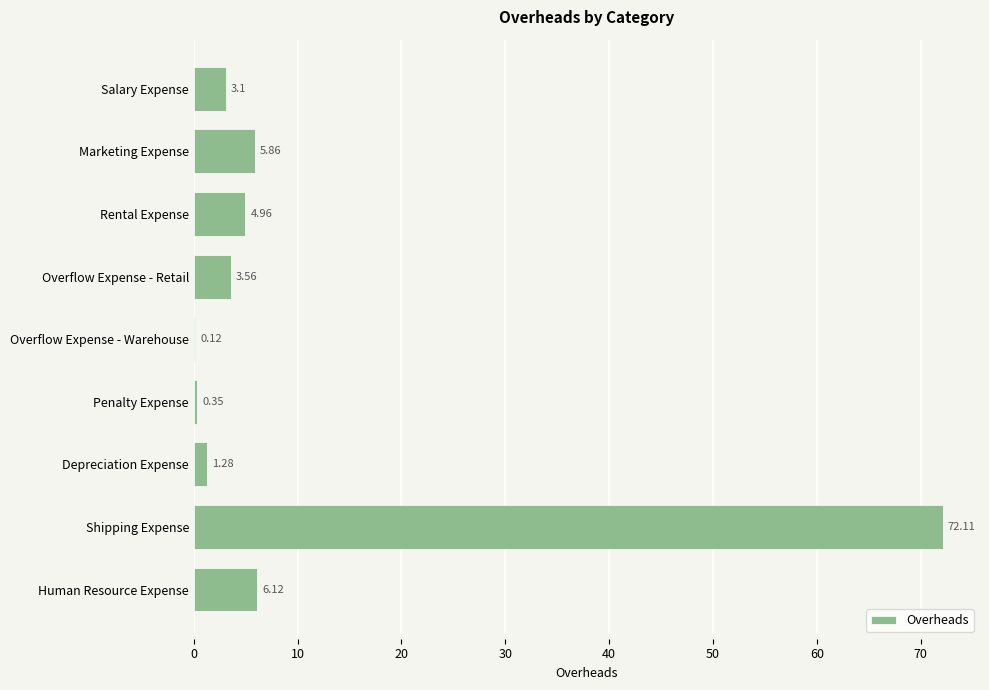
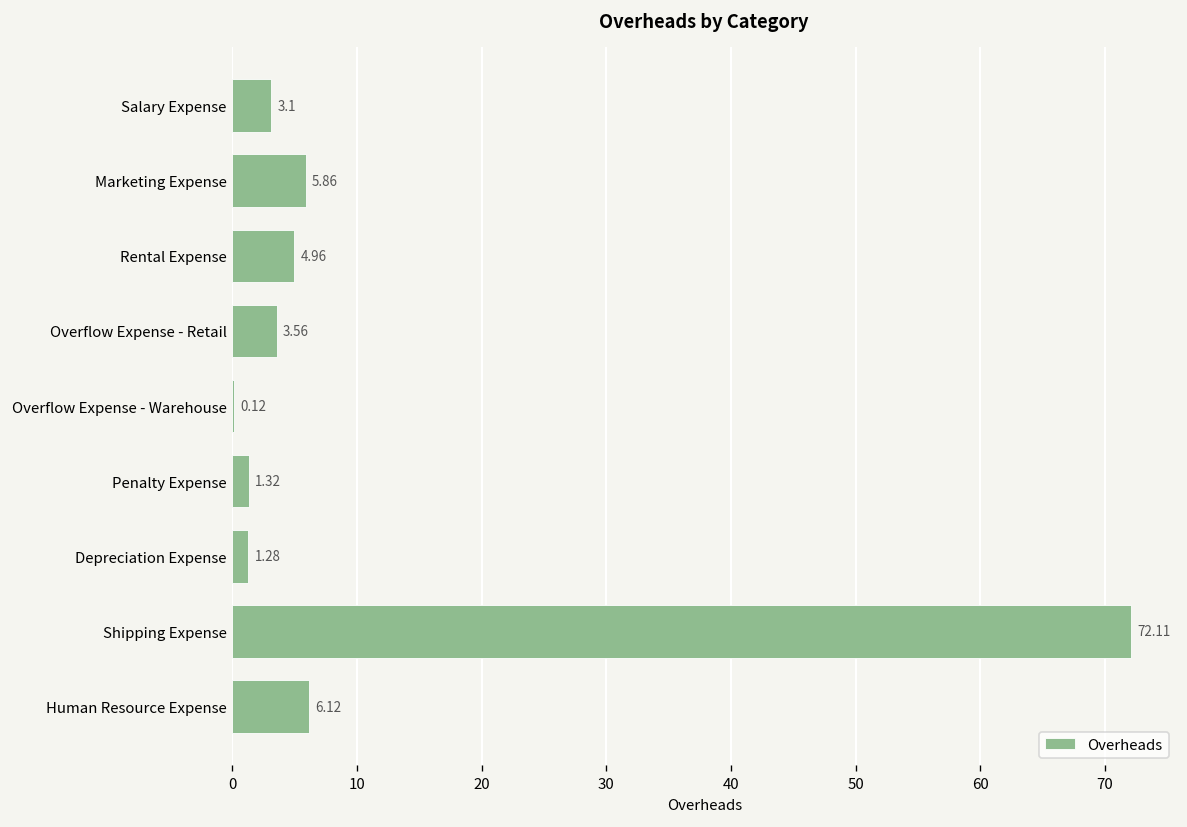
Penalty Expense: 0.35 -> 1.32
